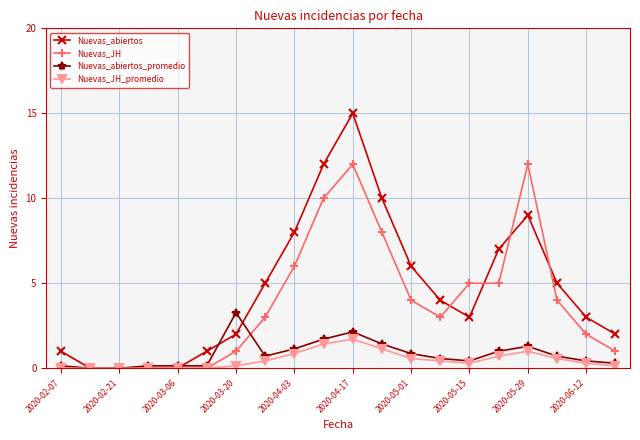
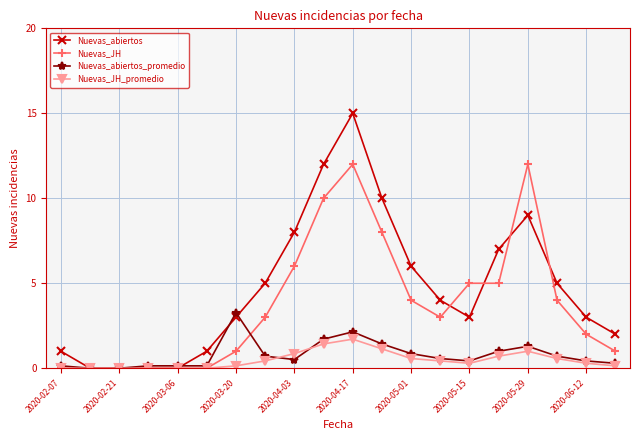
Nuevas_abiertos, 2020-03-20: 2 -> 3
Nuevas_abiertos_promedio, 2020-04-03: 1.1 -> 0.5
